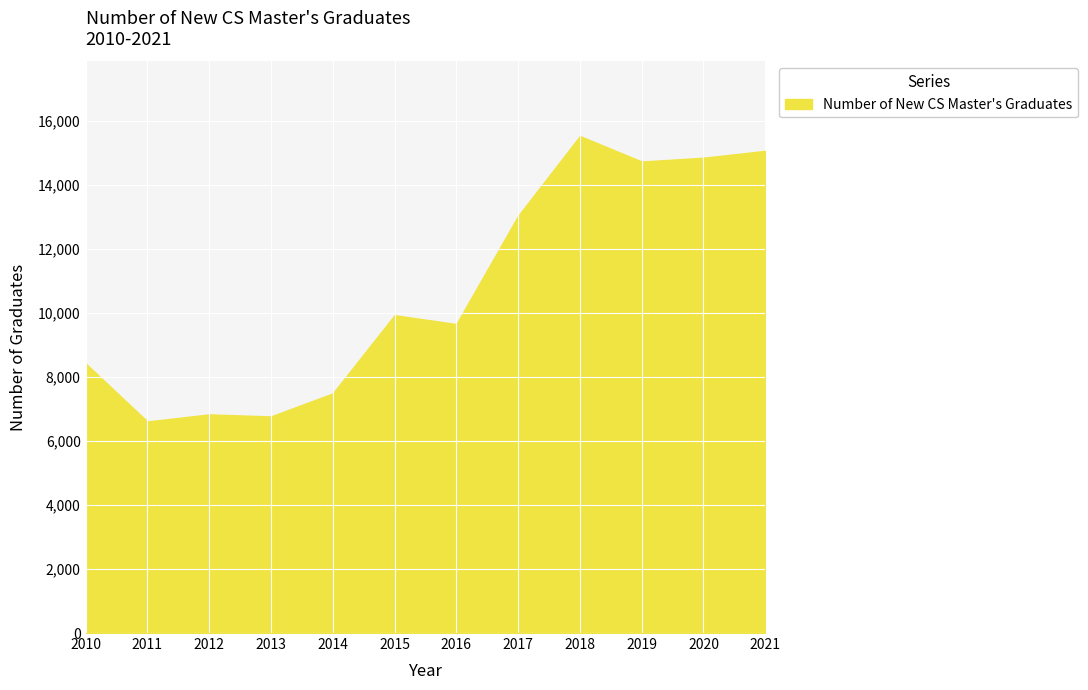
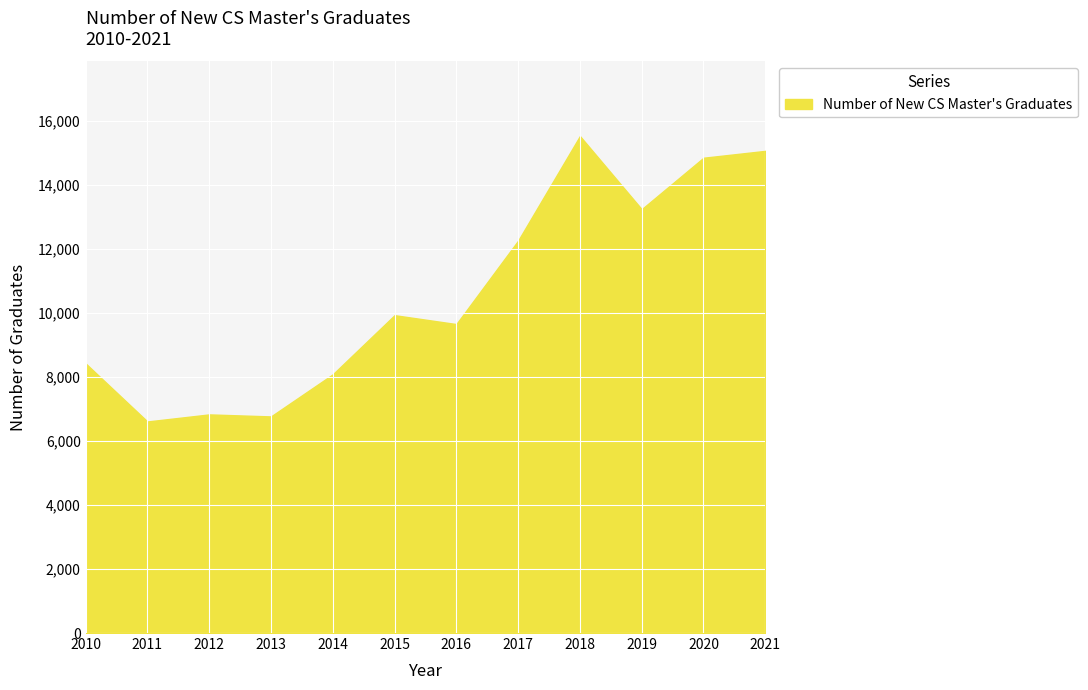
2014: 7,500 -> 8,100
2017: 13,000 -> 12,300
2019: 14,700 -> 13,200
